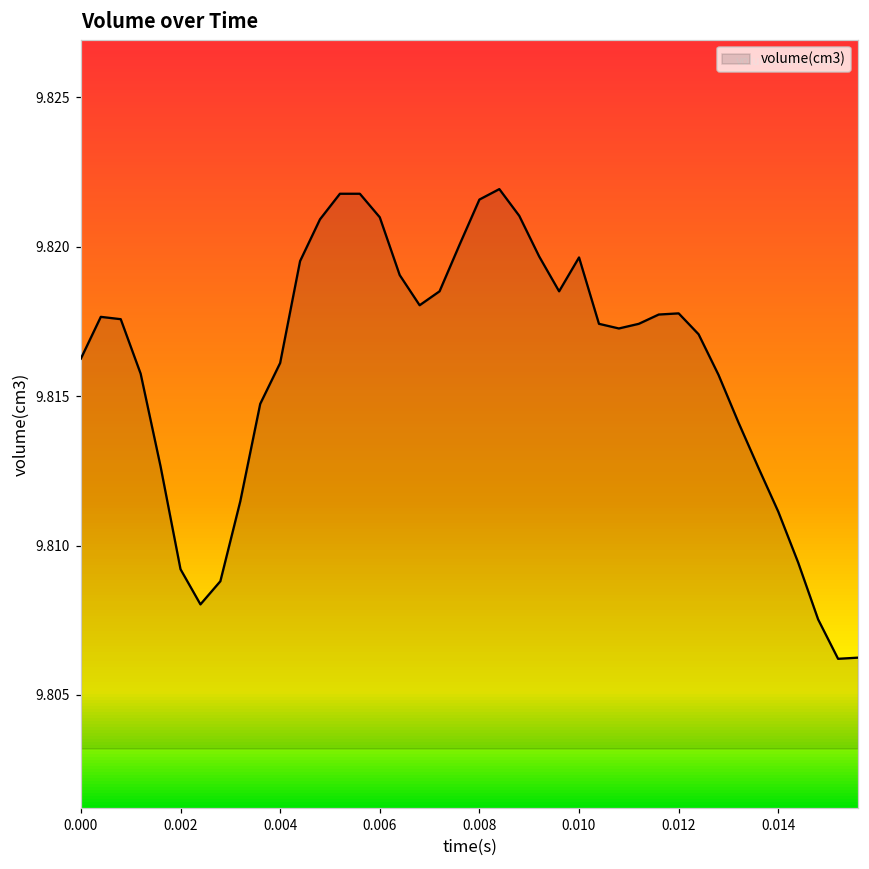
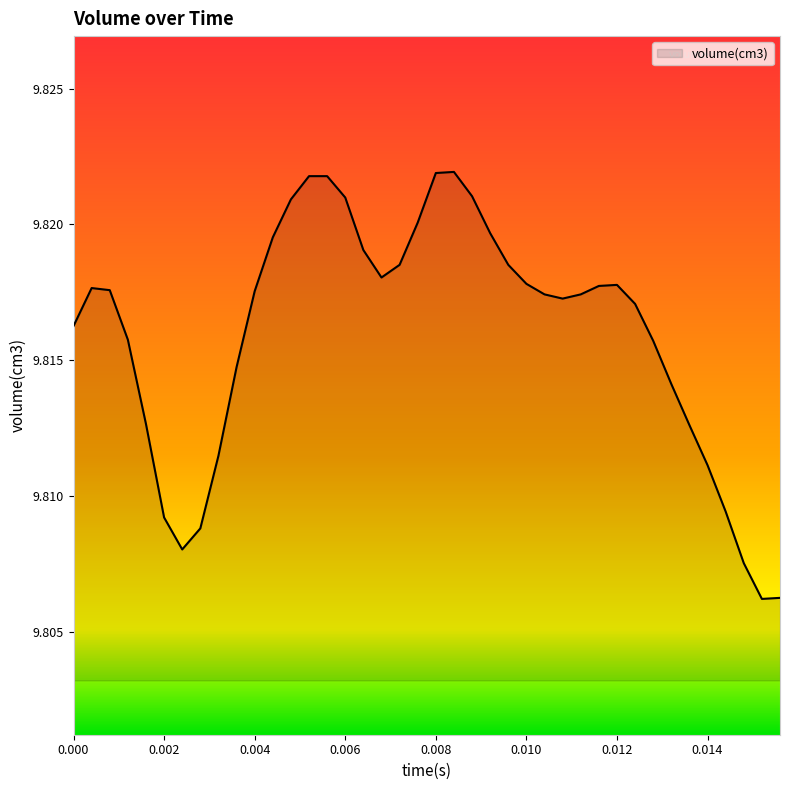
0.004: 9.8161 -> 9.8175
0.008: 9.8216 -> 9.8219
0.010: 9.8196 -> 9.8178
